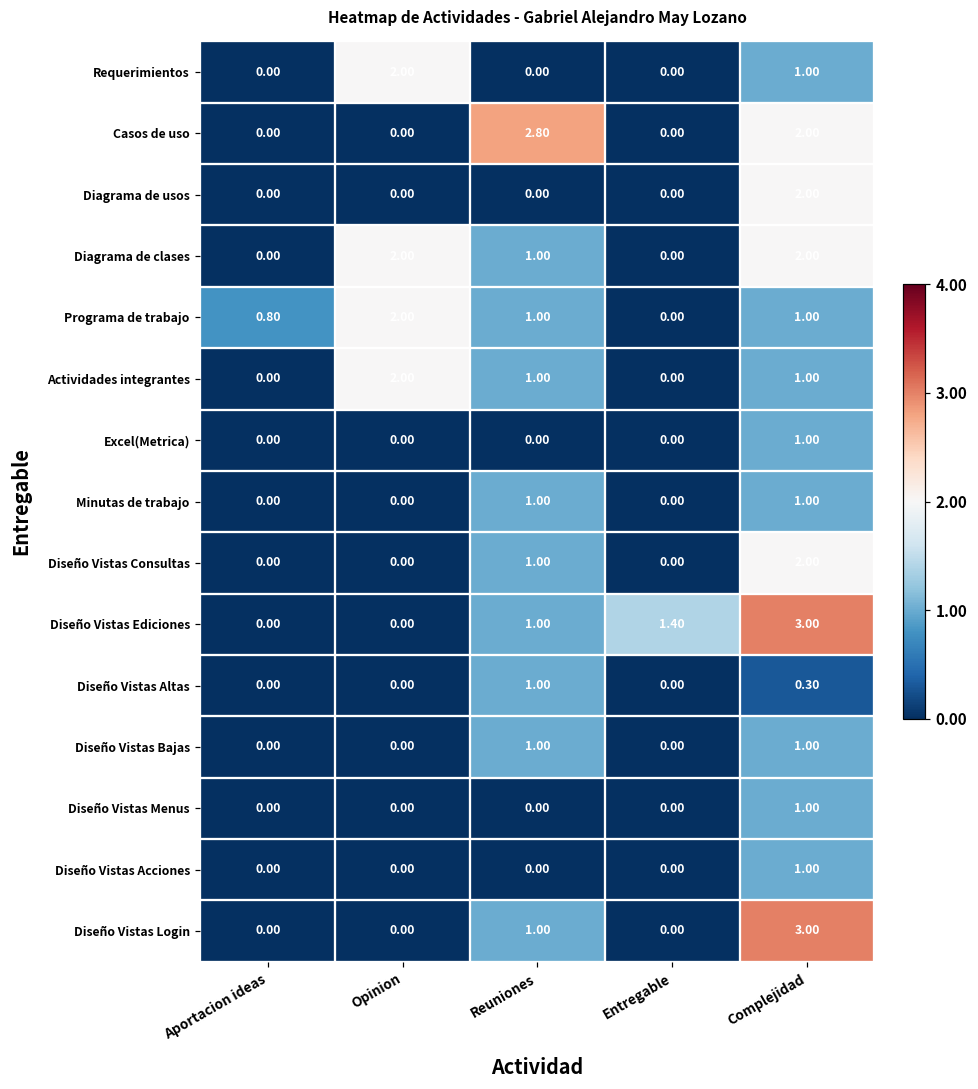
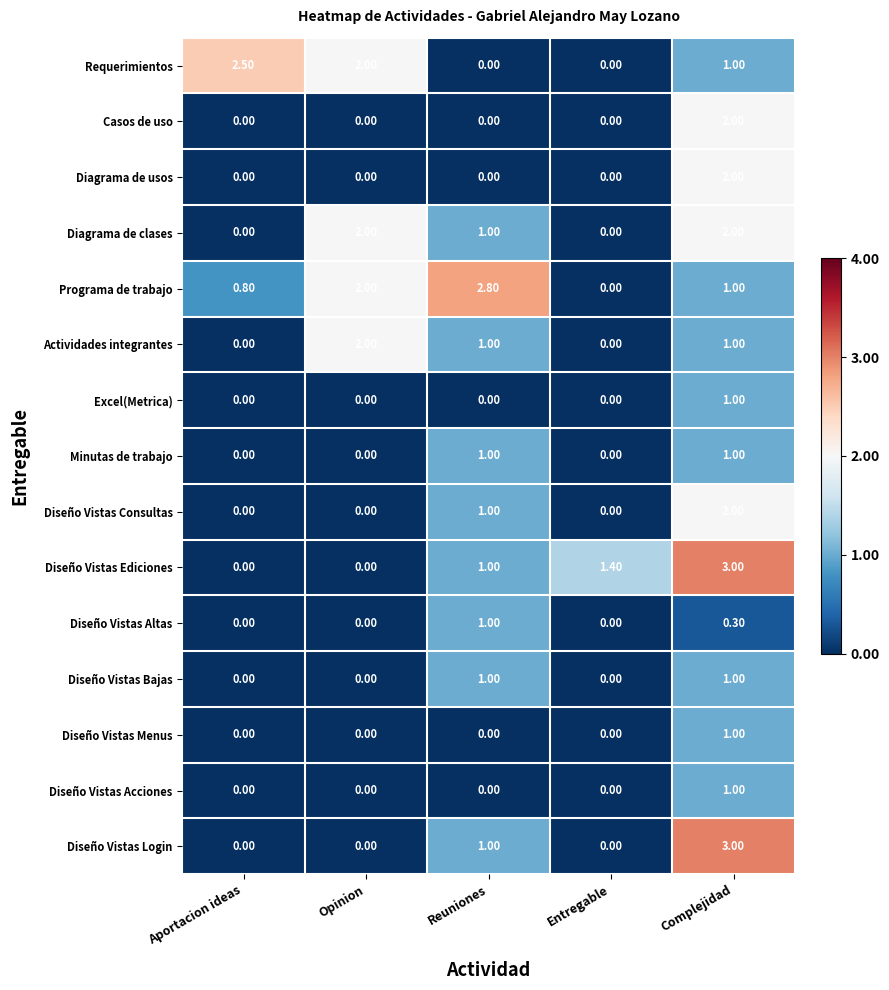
Requerimientos, Aportacion ideas: 0.00 -> 2.50
Casos de uso, Reuniones: 2.80 -> 0.00
Programa de trabajo, Reuniones: 1.00 -> 2.80
